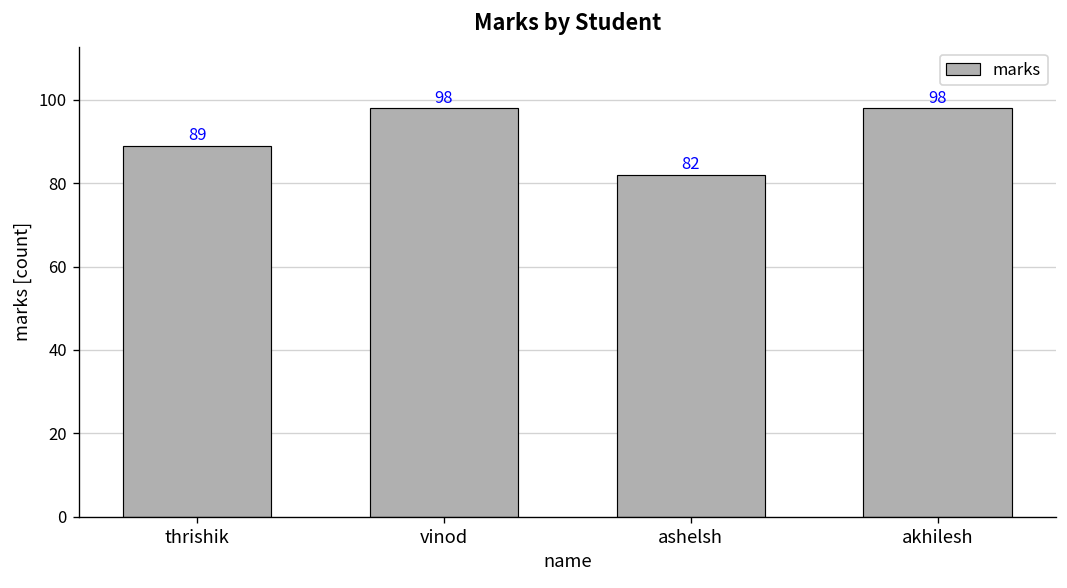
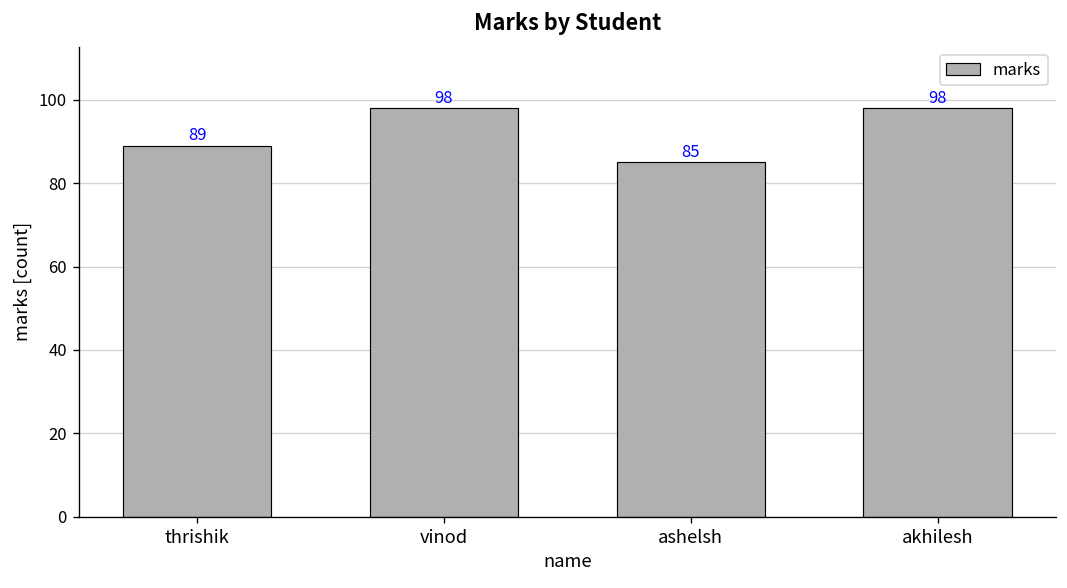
ashelsh: 82 -> 85
